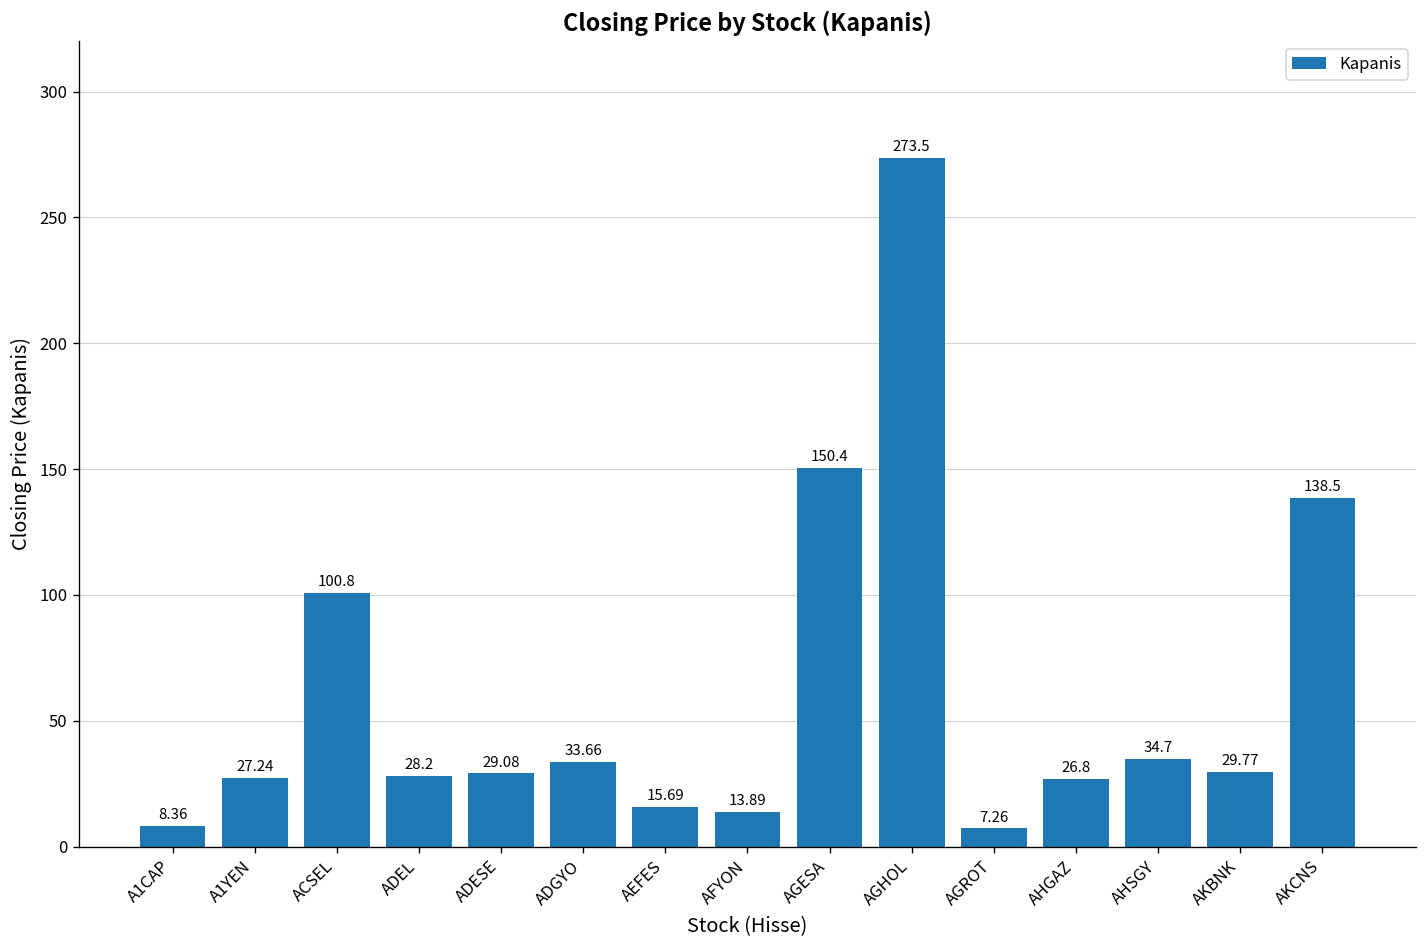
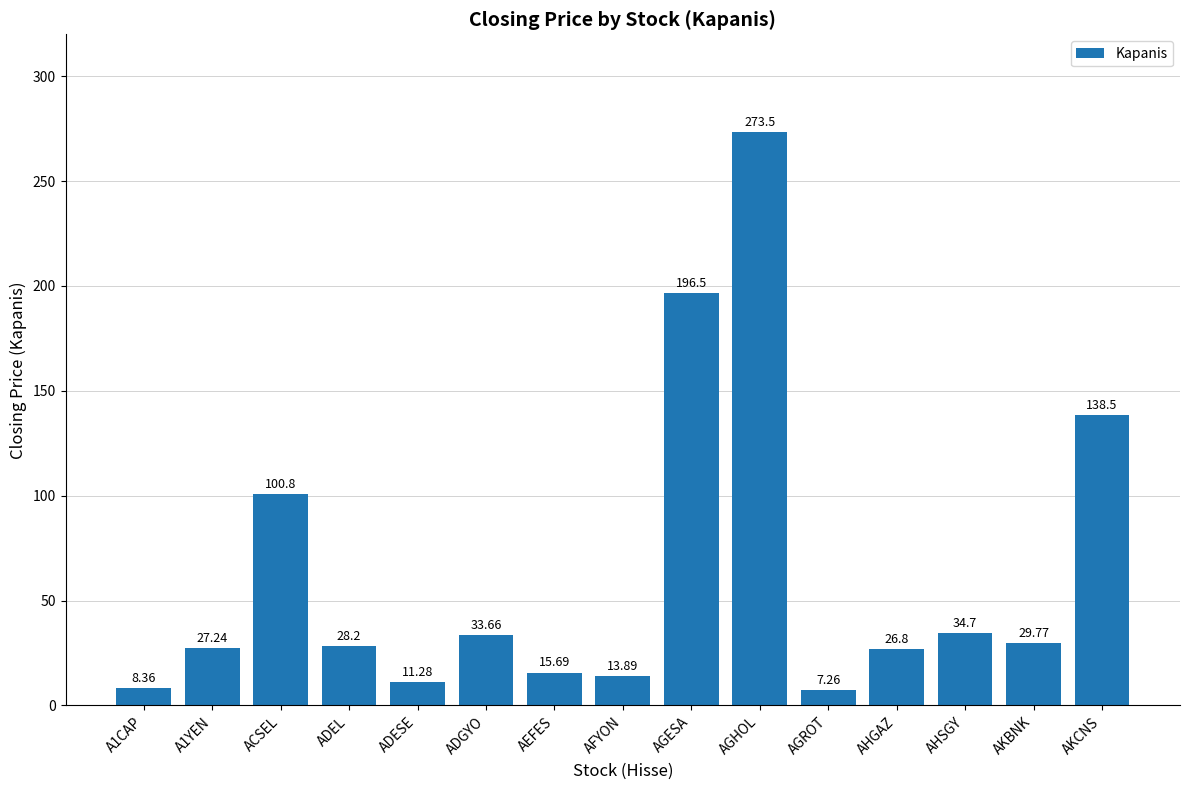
ADESE: 29.08 -> 11.28
AGESA: 150.4 -> 196.5
